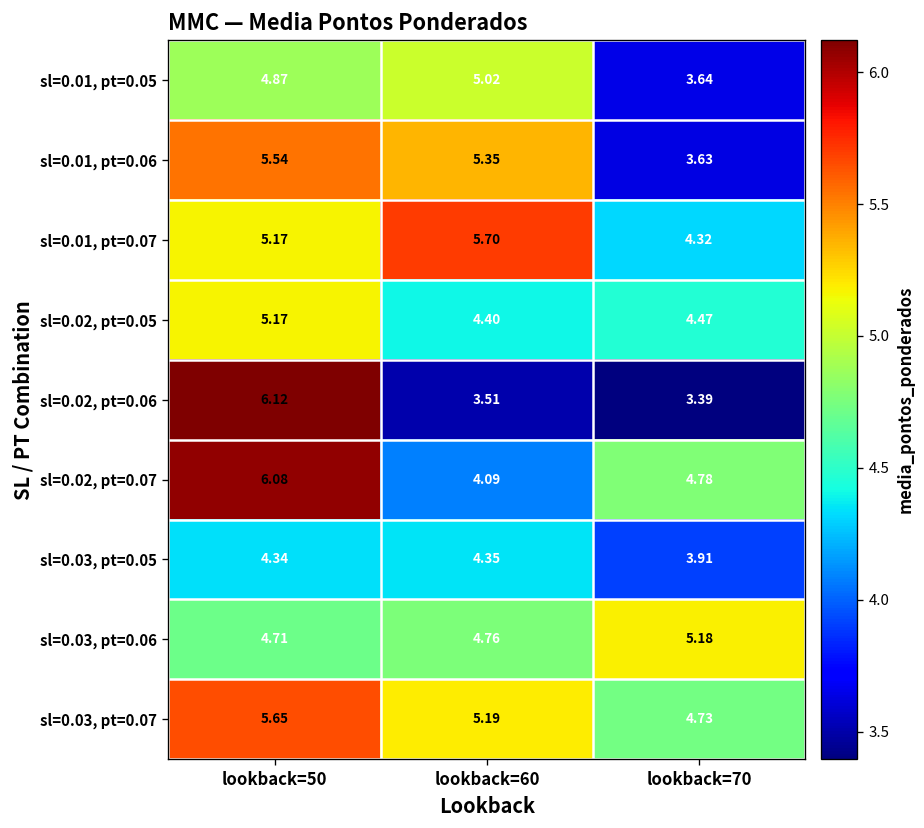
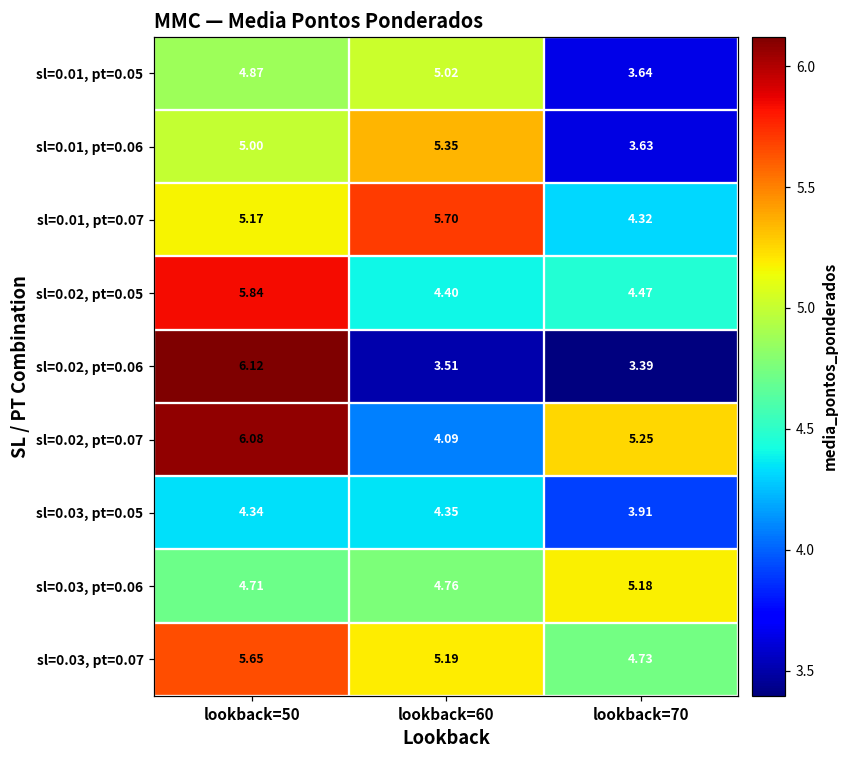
sl=0.01, pt=0.06, lookback=50: 5.54 -> 5.00
sl=0.02, pt=0.05, lookback=50: 5.17 -> 5.84
sl=0.02, pt=0.07, lookback=70: 4.78 -> 5.25
